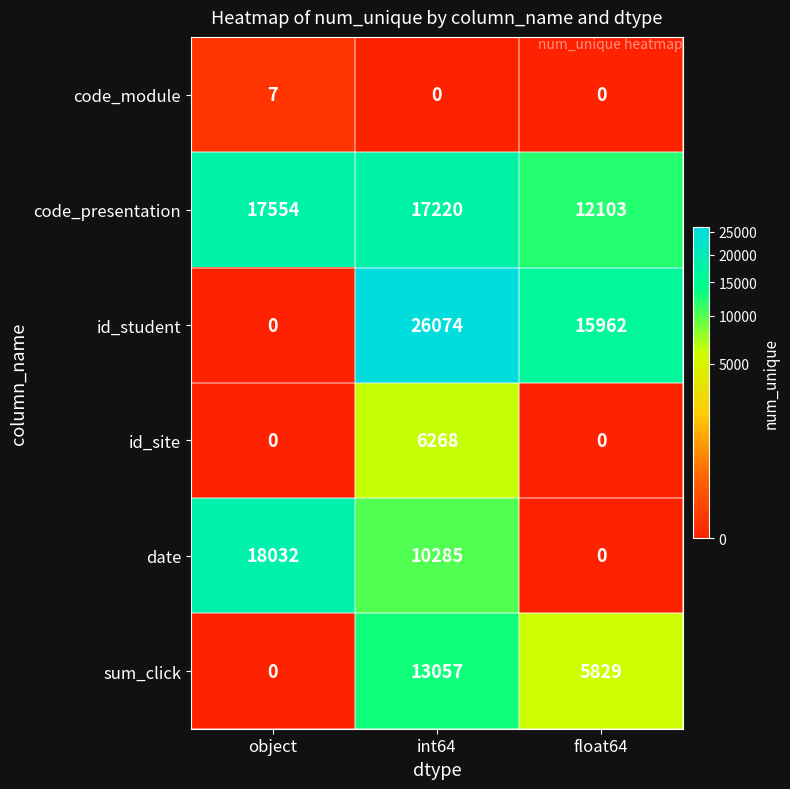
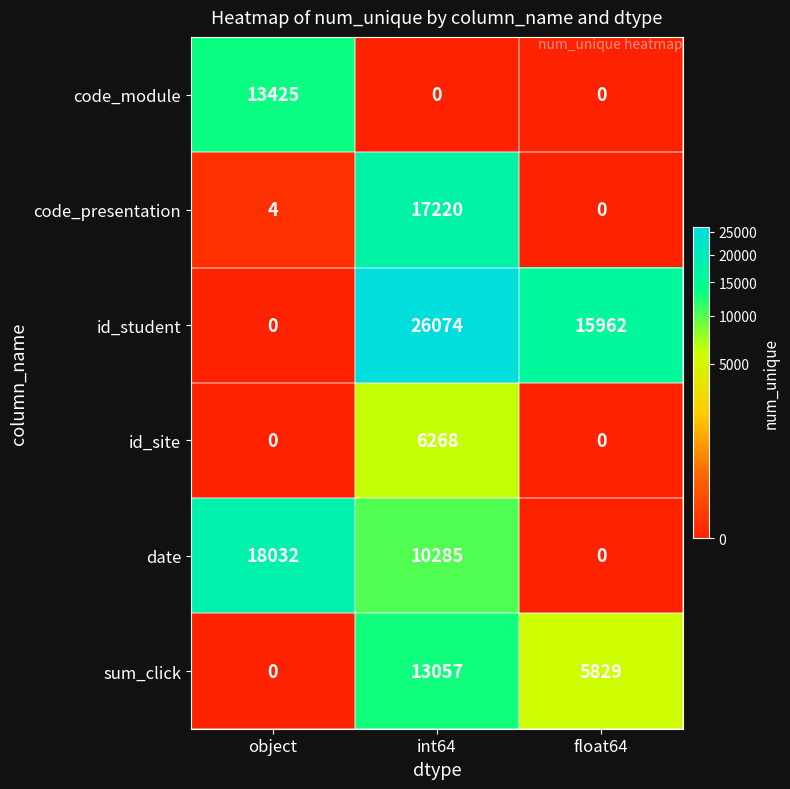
code_module, object: 7 -> 13425
code_presentation, object: 17554 -> 4
code_presentation, float64: 12103 -> 0
